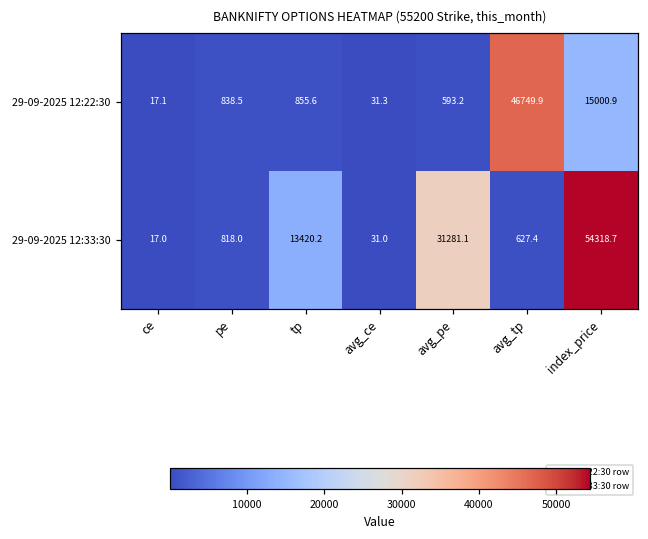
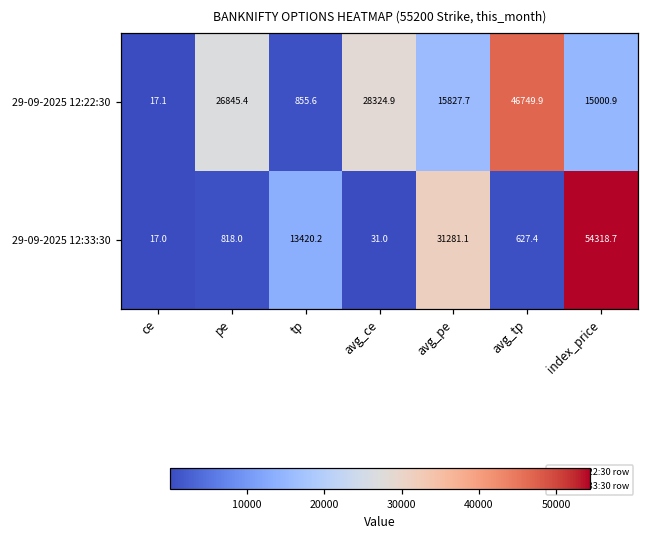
29-09-2025 12:22:30, pe: 838.5 -> 26845.4
29-09-2025 12:22:30, avg_ce: 31.3 -> 28324.9
29-09-2025 12:22:30, avg_pe: 593.2 -> 15827.7
